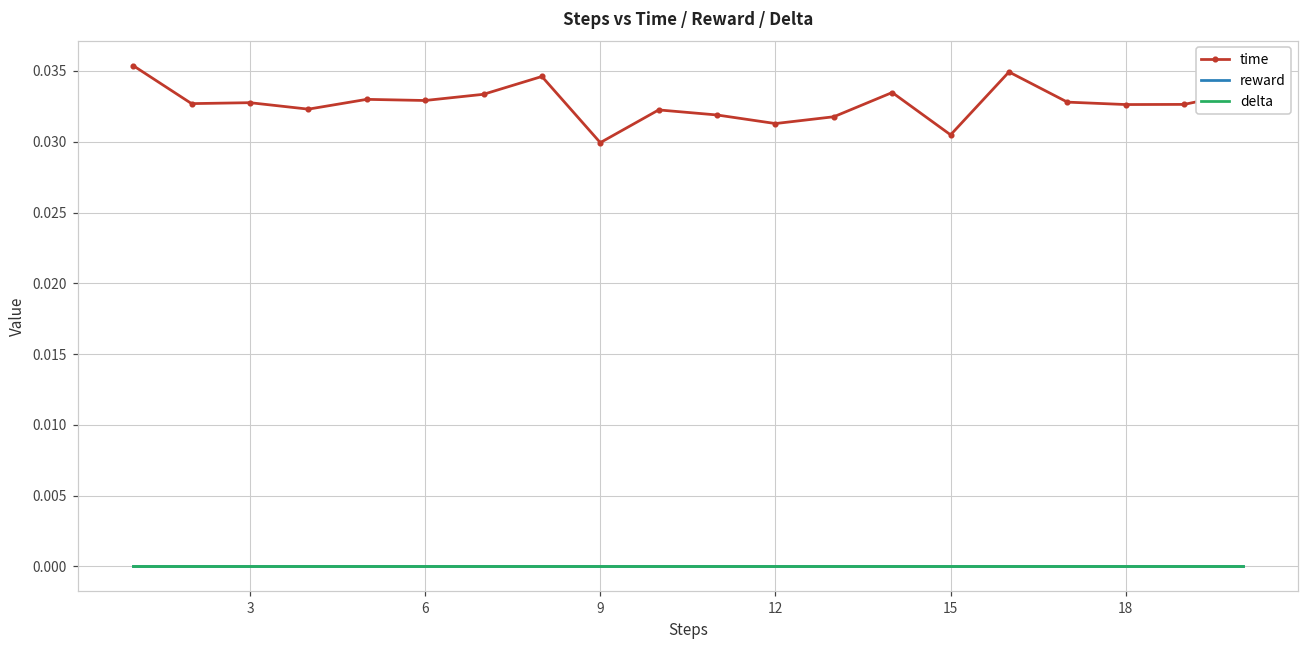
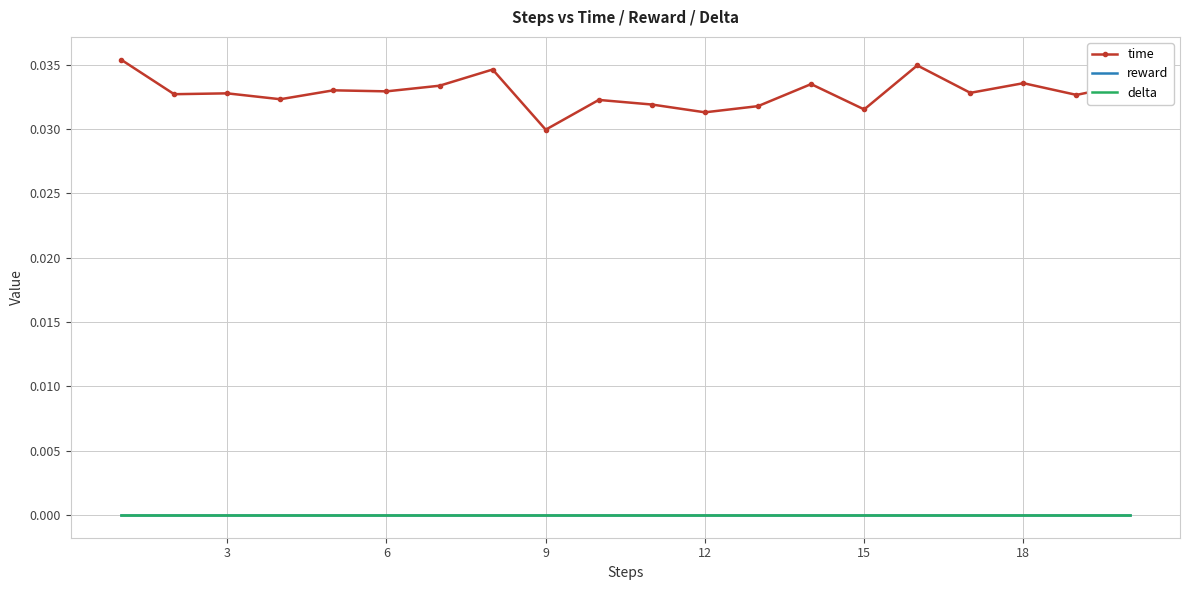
time, 15: 0.0305 -> 0.0315
time, 18: 0.0326 -> 0.0335
